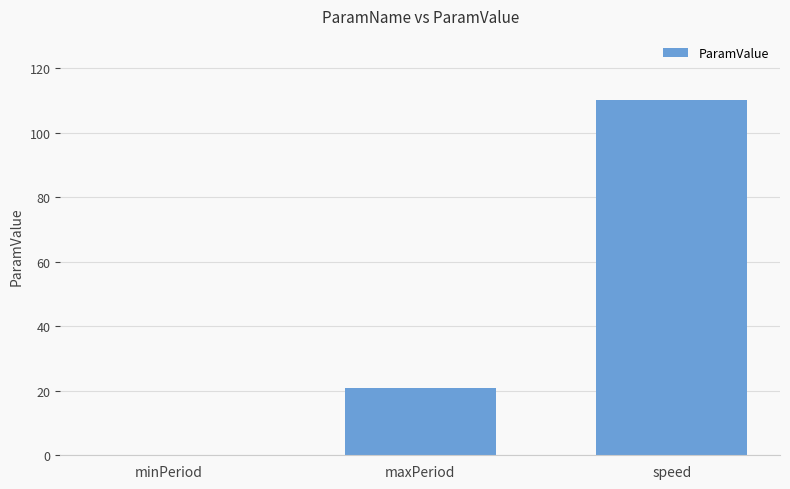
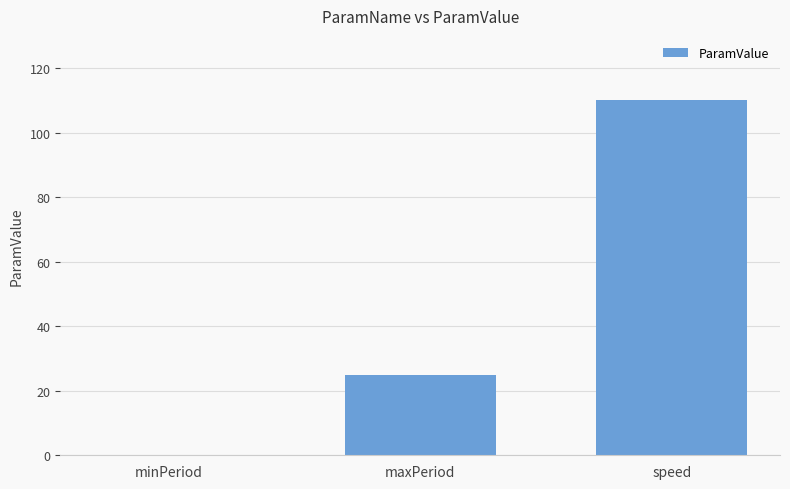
maxPeriod: 21 -> 25
